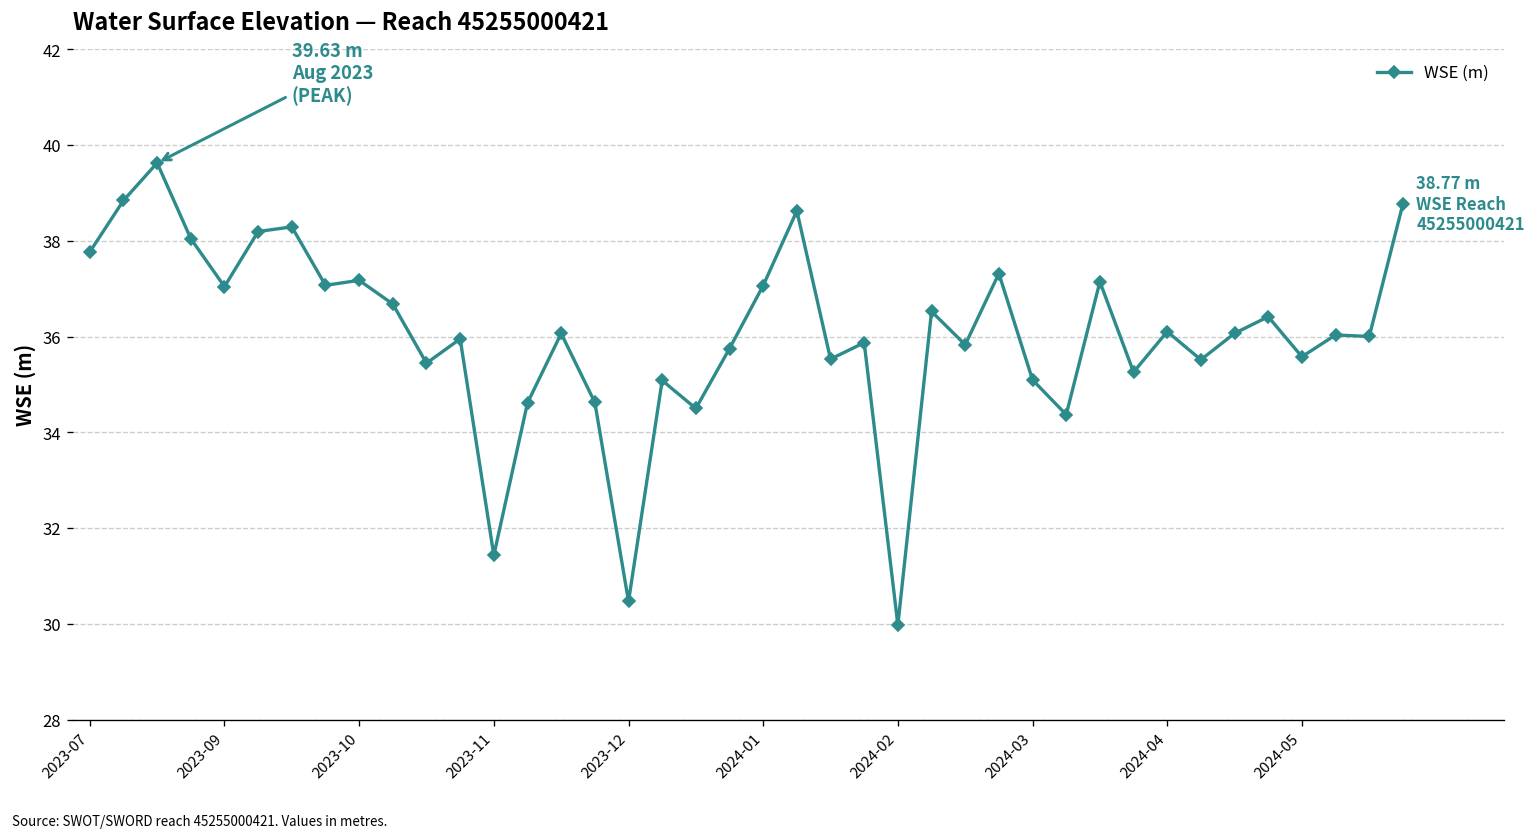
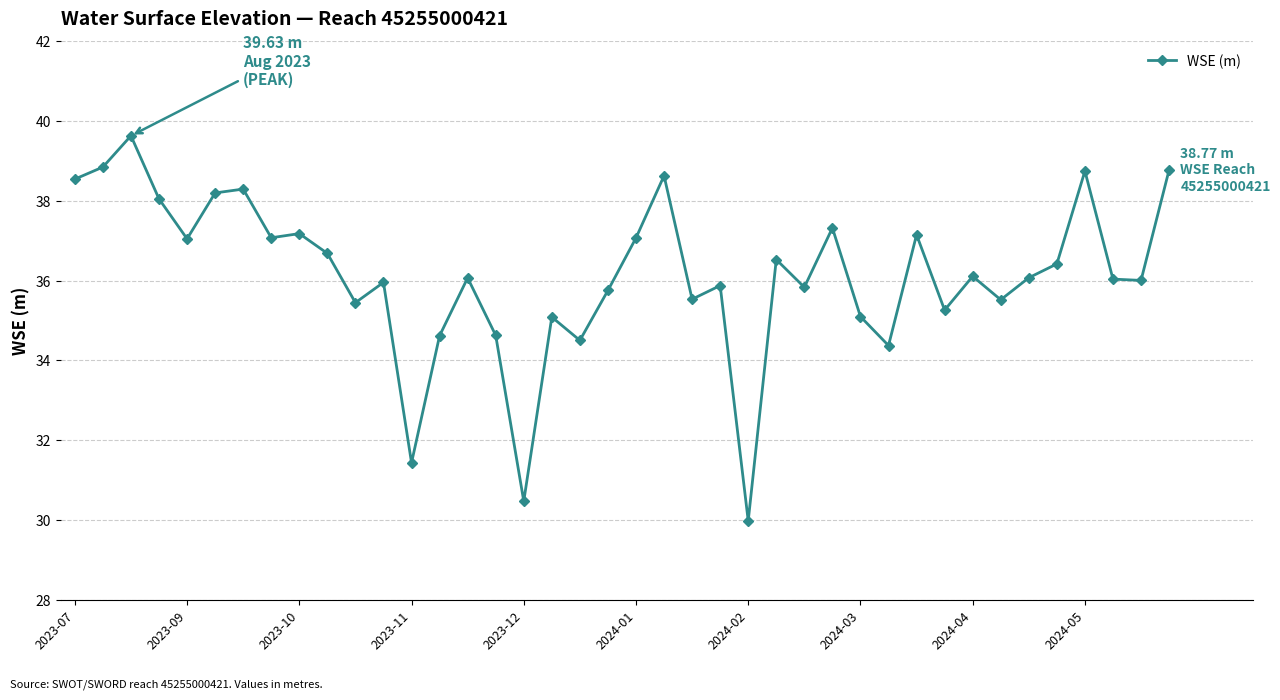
2023-07: 37.8 -> 38.5
2024-05: 35.6 -> 38.7
